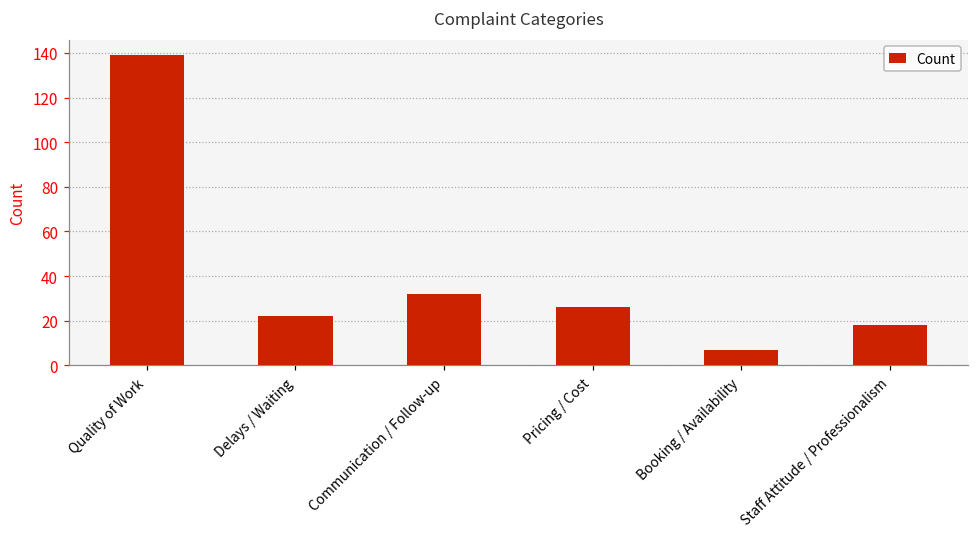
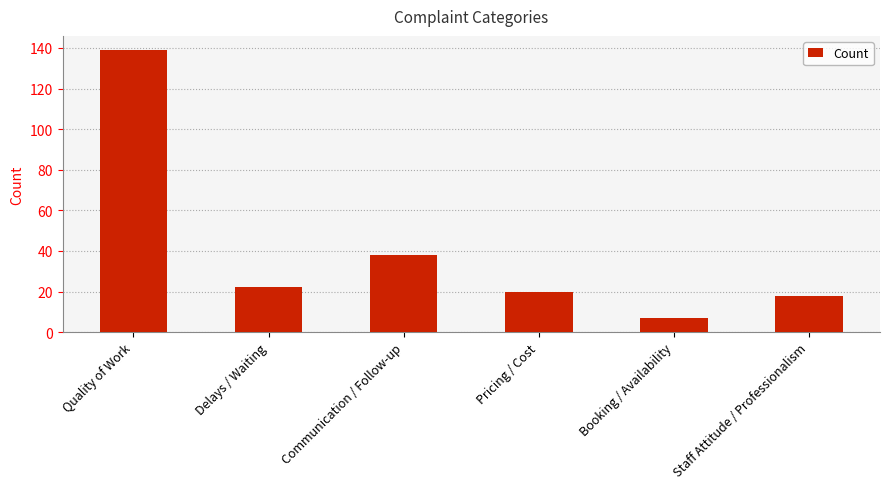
Communication / Follow-up: 32 -> 38
Pricing / Cost: 26 -> 20
